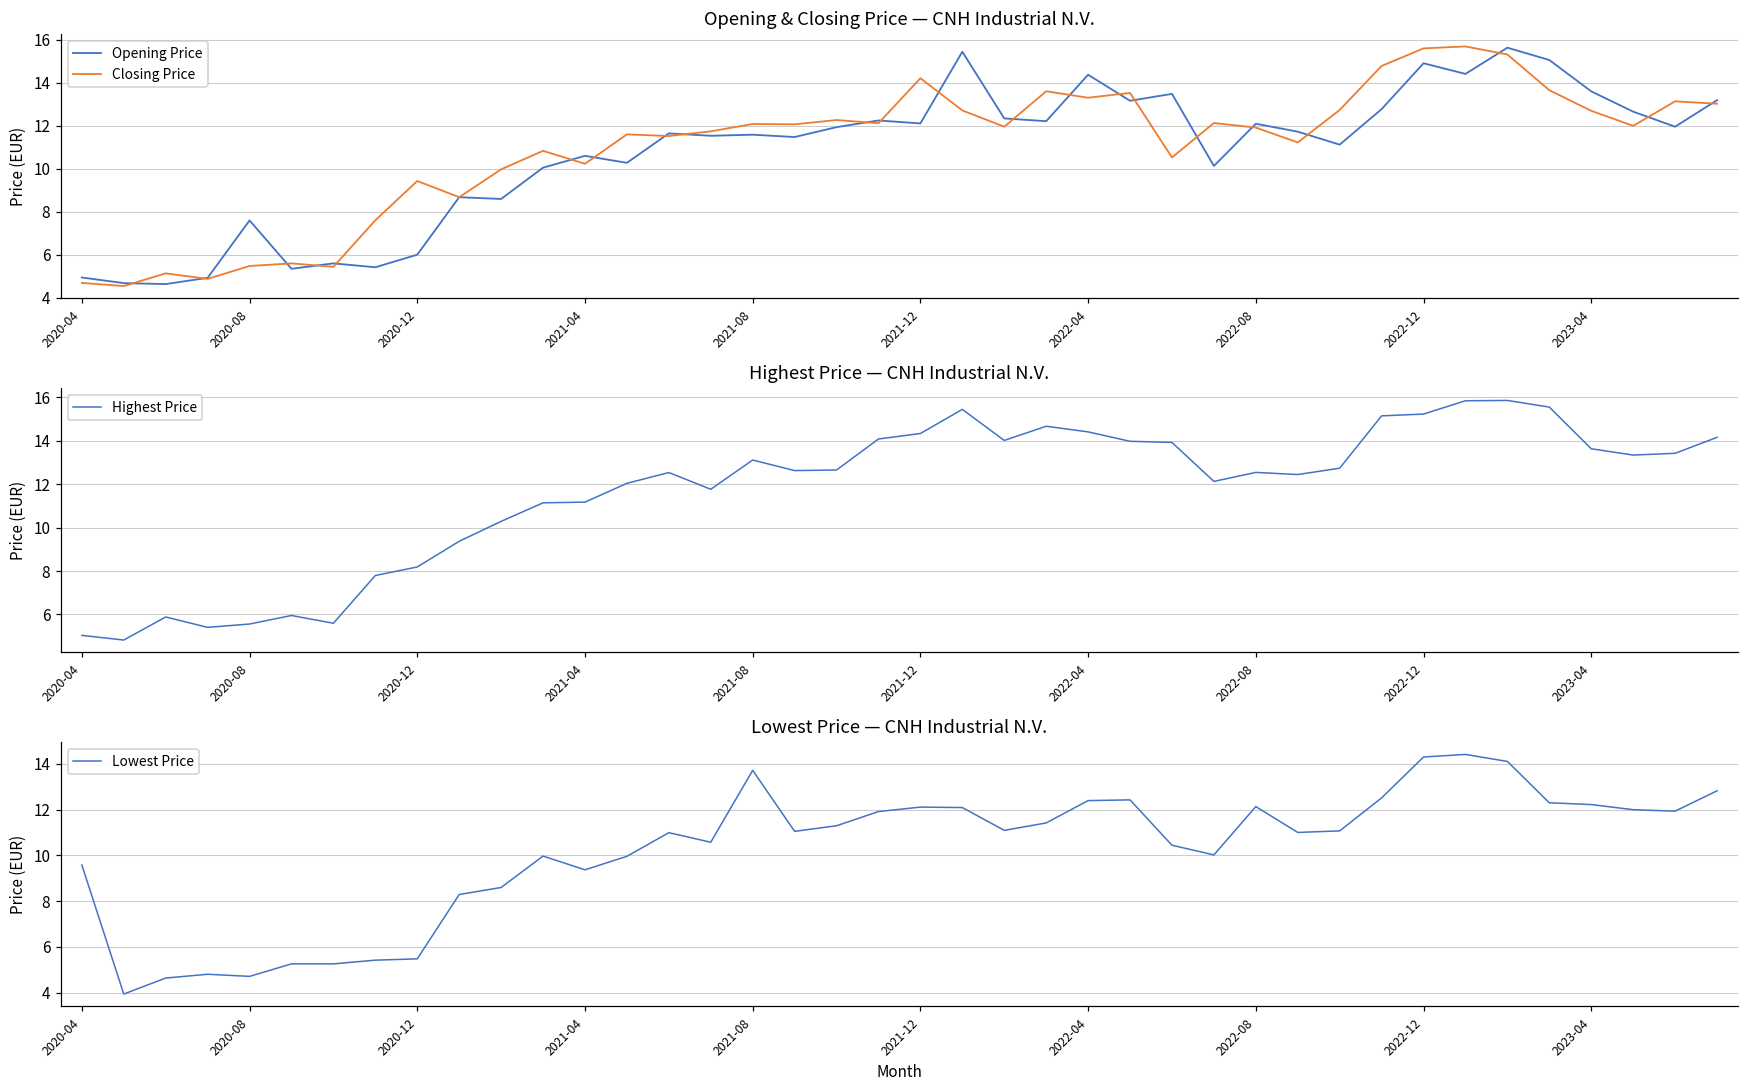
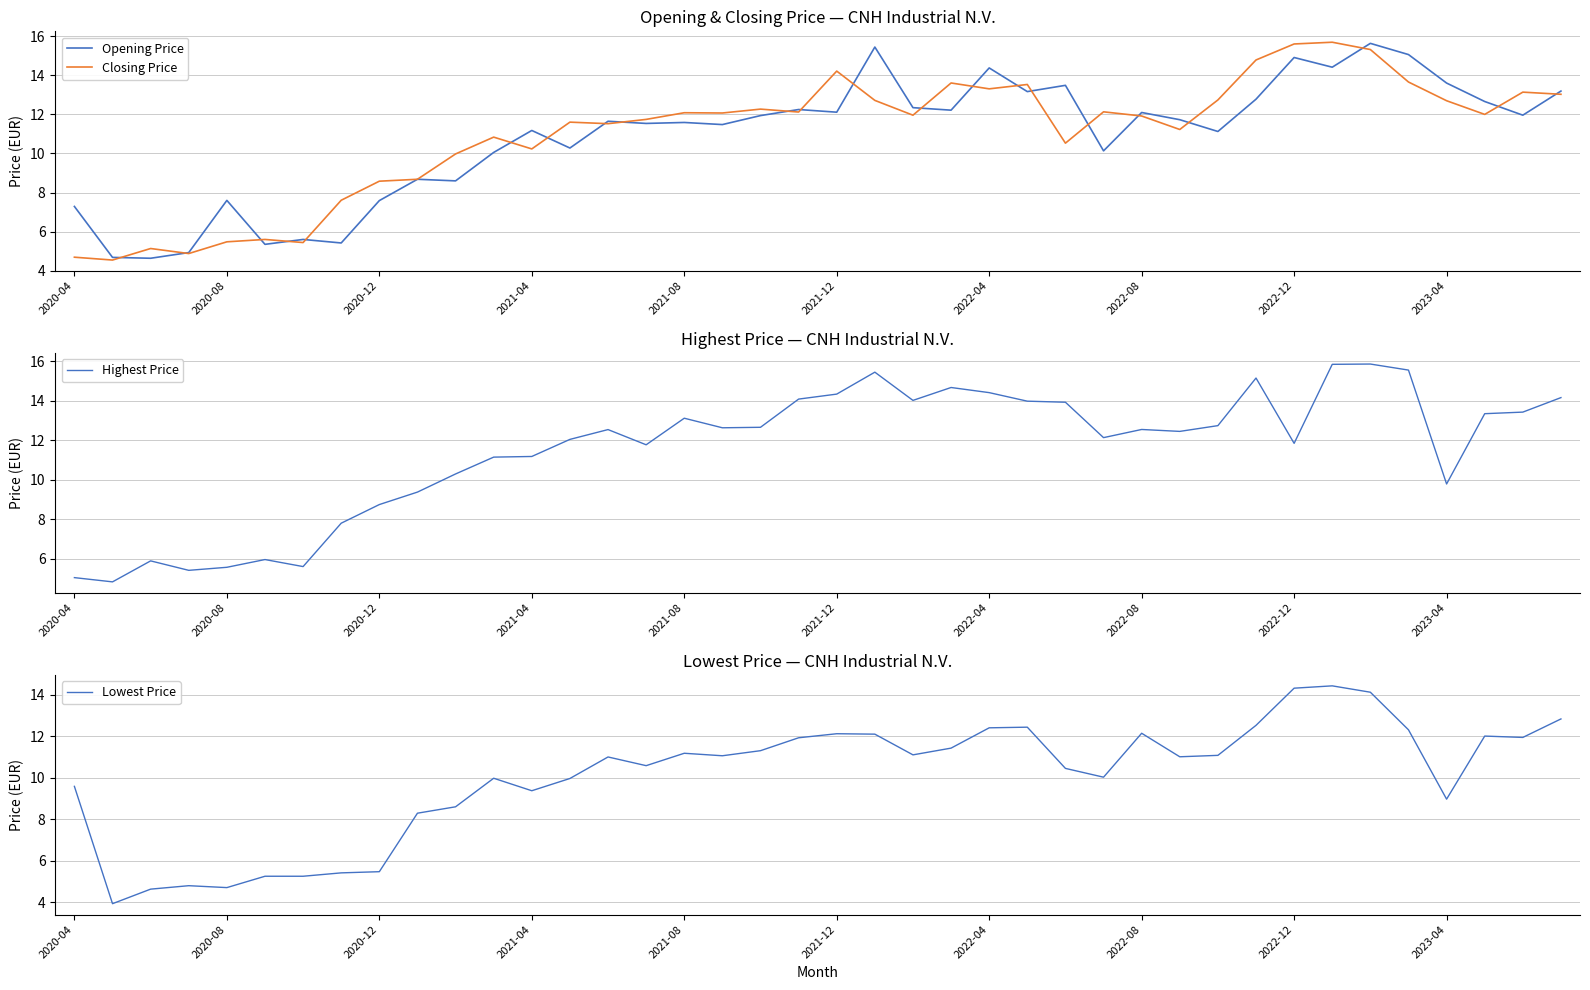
Opening & Closing Price — CNH Industrial N.V., Opening Price, 2020-04: 4.9 -> 7.3
Opening & Closing Price — CNH Industrial N.V., Opening Price, 2020-12: 6.0 -> 7.6
Opening & Closing Price — CNH Industrial N.V., Closing Price, 2020-12: 9.4 -> 8.6
Opening & Closing Price — CNH Industrial N.V., Opening Price, 2021-04: 10.6 -> 11.2
Highest Price — CNH Industrial N.V., 2020-12: 8.2 -> 8.7
Highest Price — CNH Industrial N.V., 2022-12: 15.2 -> 11.8
Highest Price — CNH Industrial N.V., 2023-04: 13.6 -> 9.8
Lowest Price — CNH Industrial N.V., 2021-08: 13.7 -> 11.2
Lowest Price — CNH Industrial N.V., 2023-04: 12.2 -> 9.0
